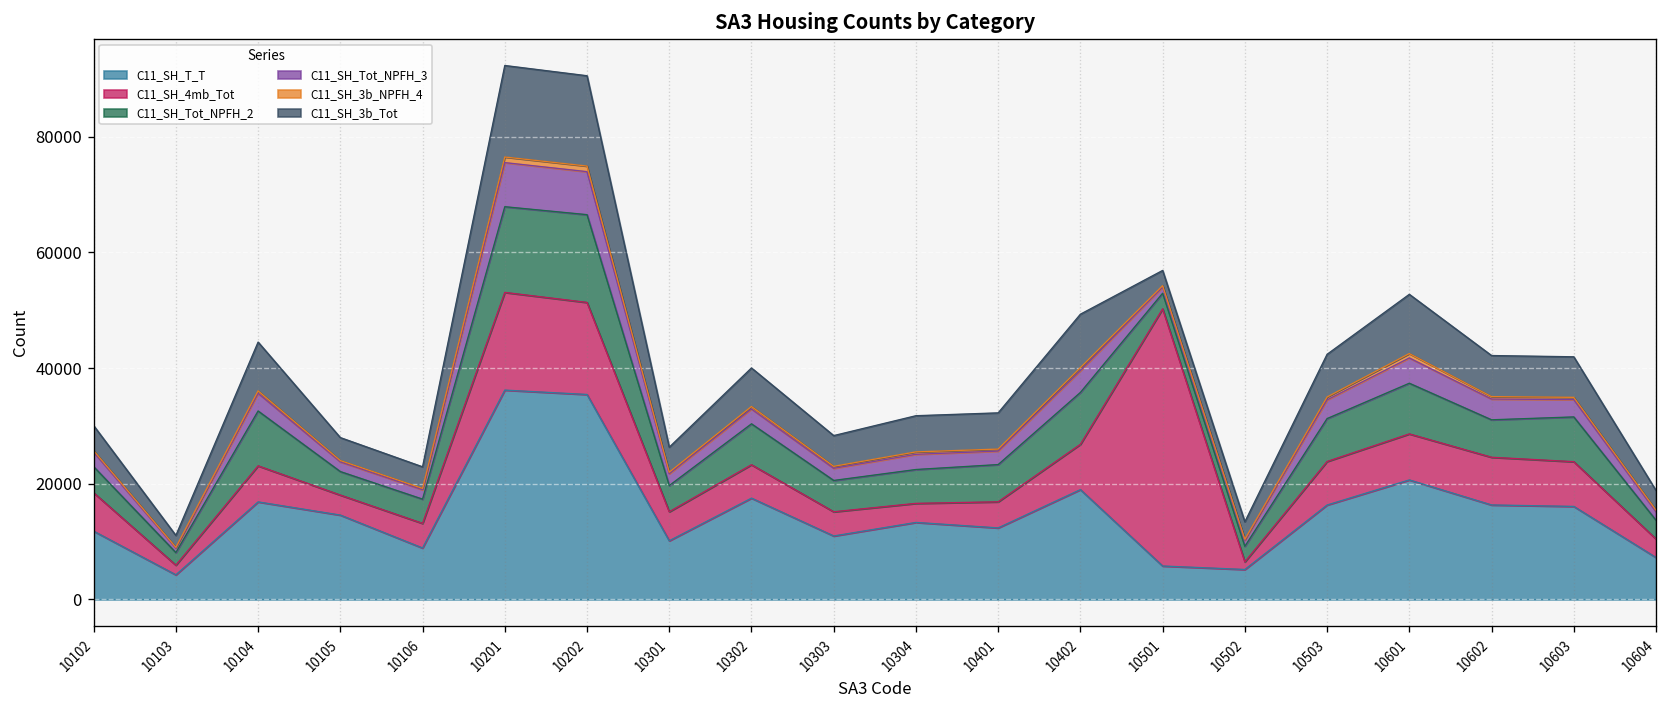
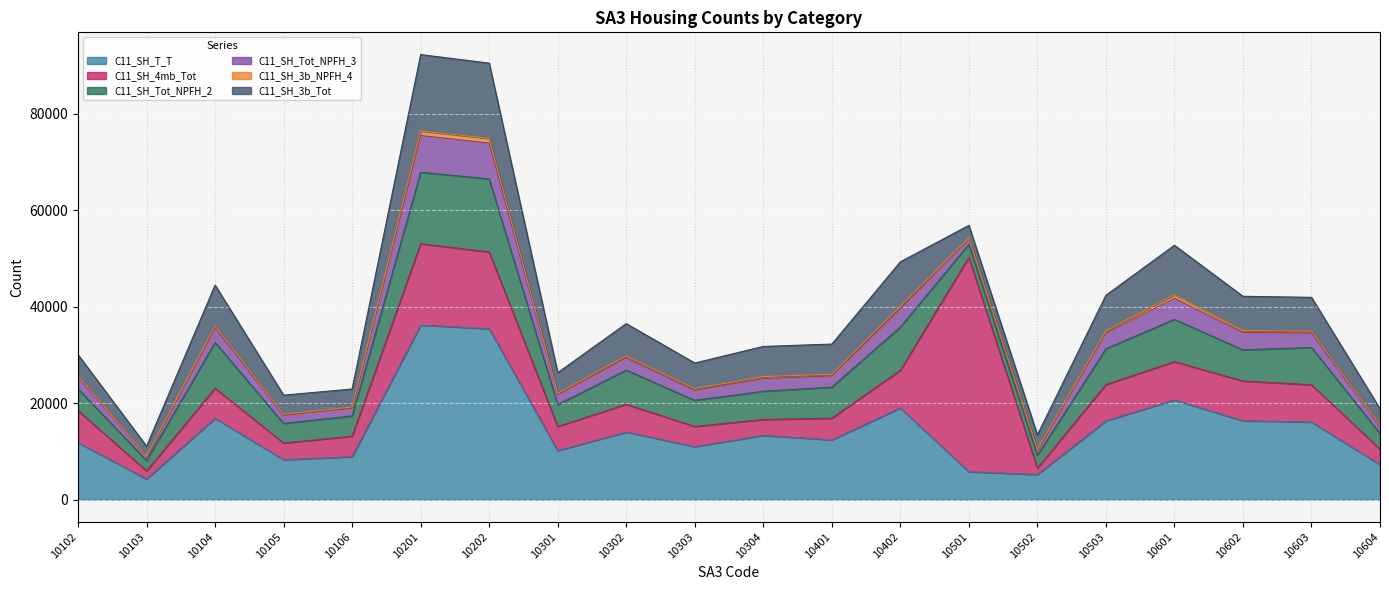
C11_SH_T_T, 10105: 15000 -> 8000
C11_SH_T_T, 10302: 18000 -> 14000
